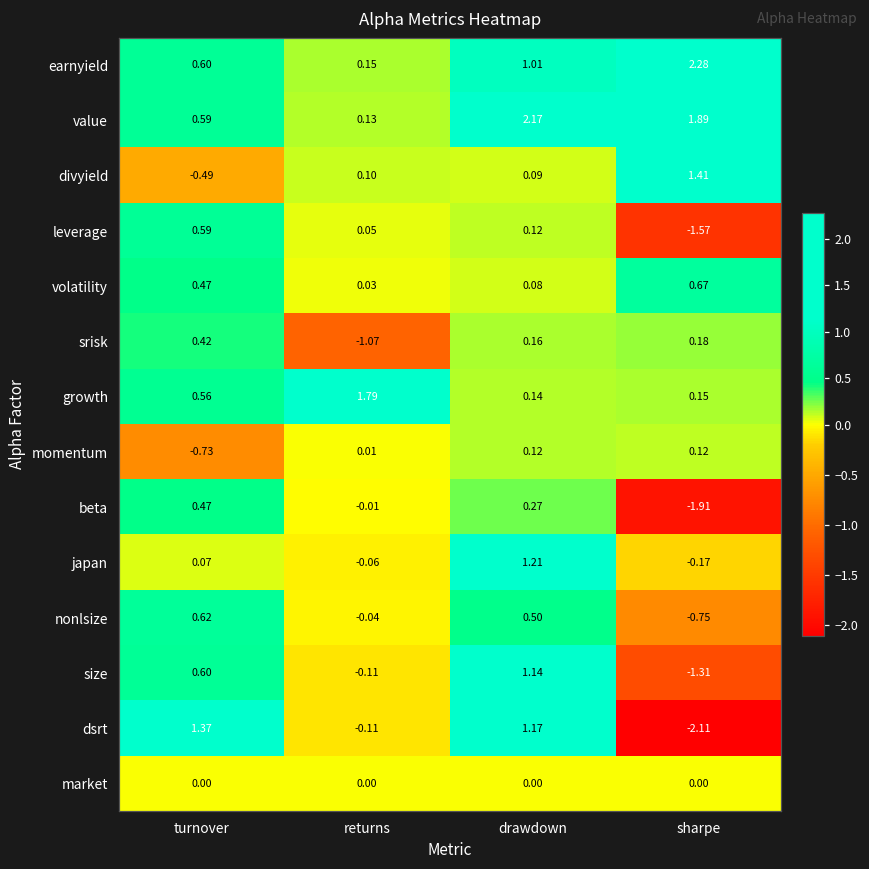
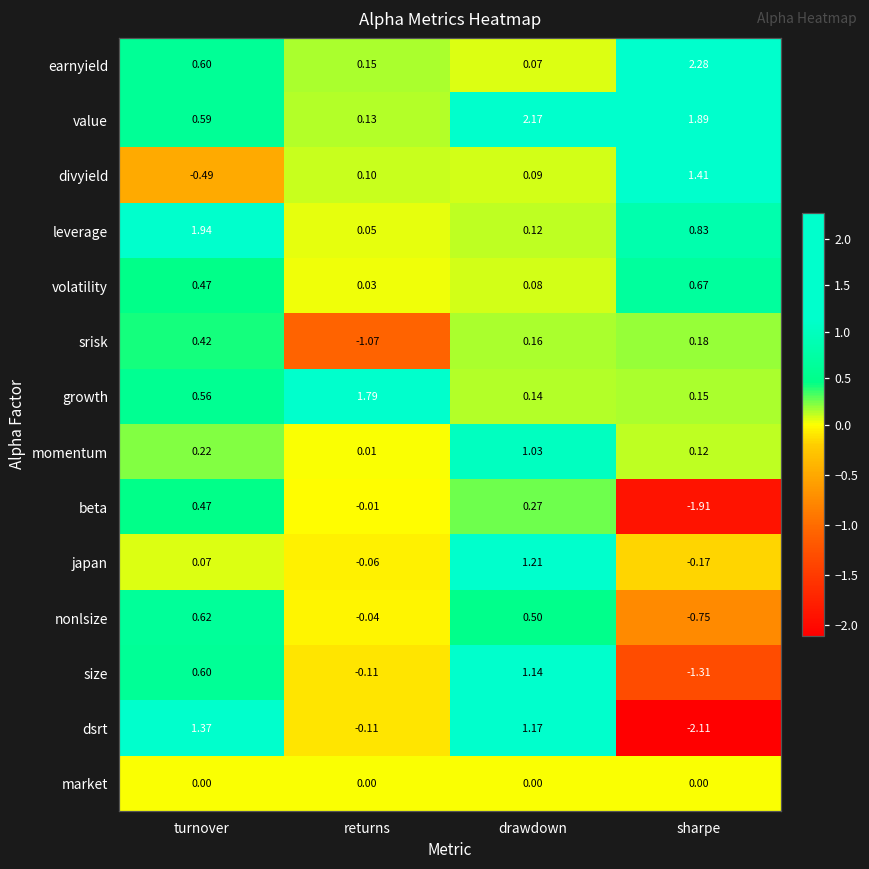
earnyield, drawdown: 1.01 -> 0.07
leverage, turnover: 0.59 -> 1.94
leverage, sharpe: -1.57 -> 0.83
momentum, turnover: -0.73 -> 0.22
momentum, drawdown: 0.12 -> 1.03
